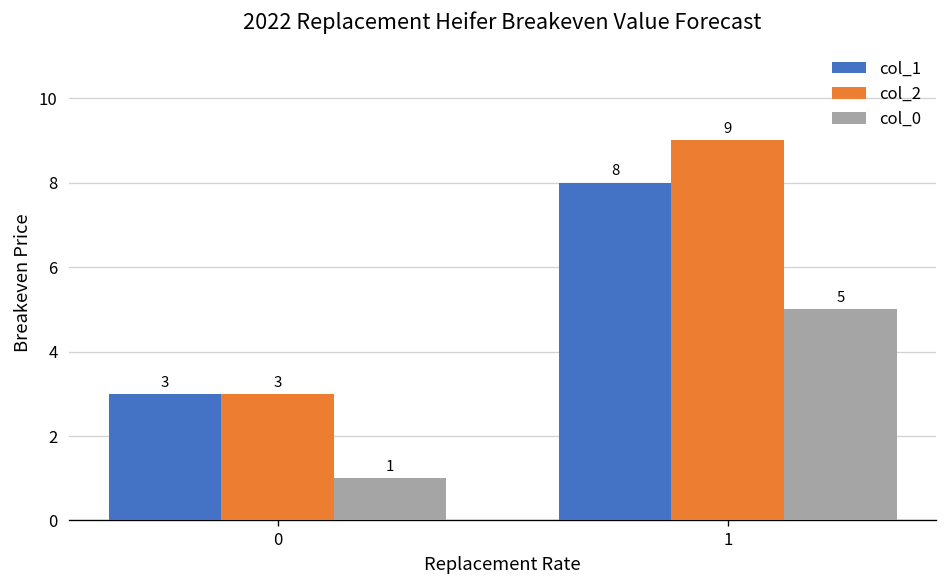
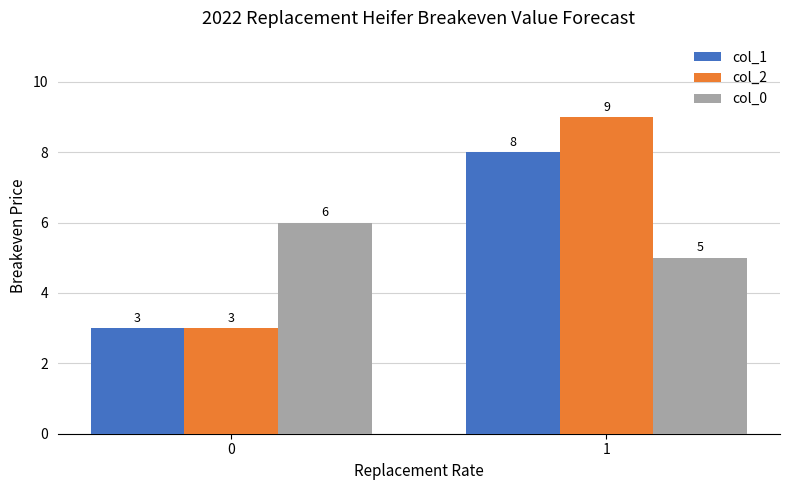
col_0, 0: 1 -> 6
